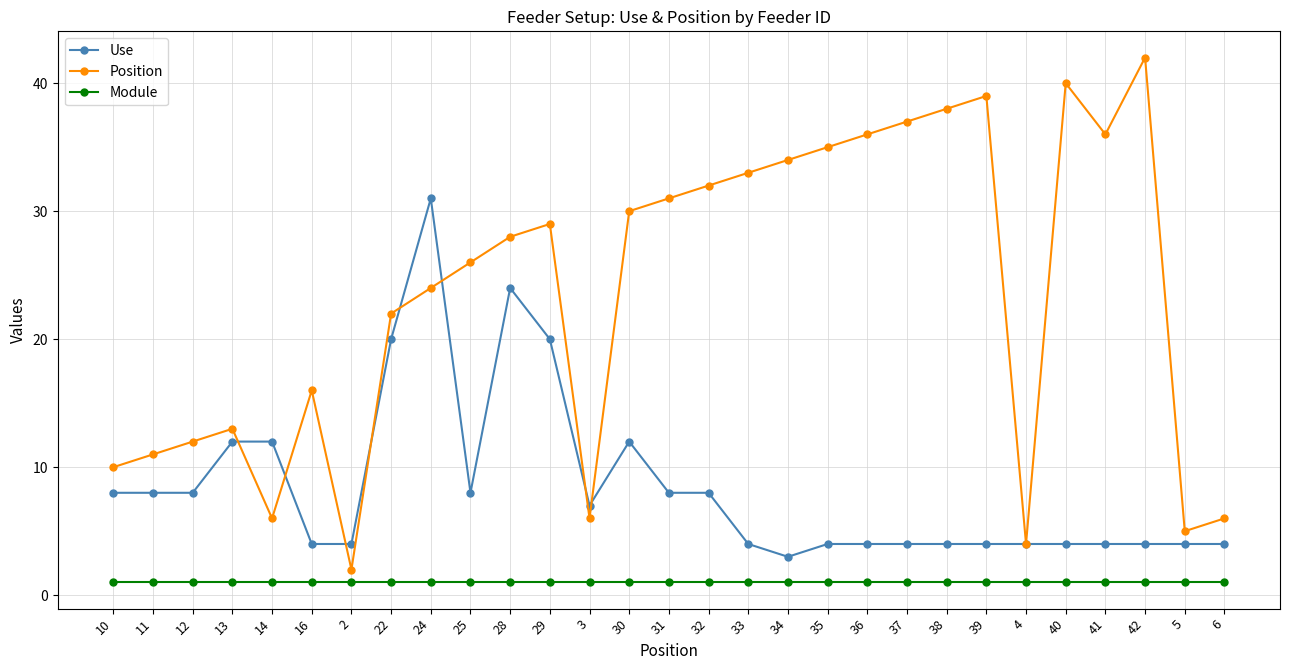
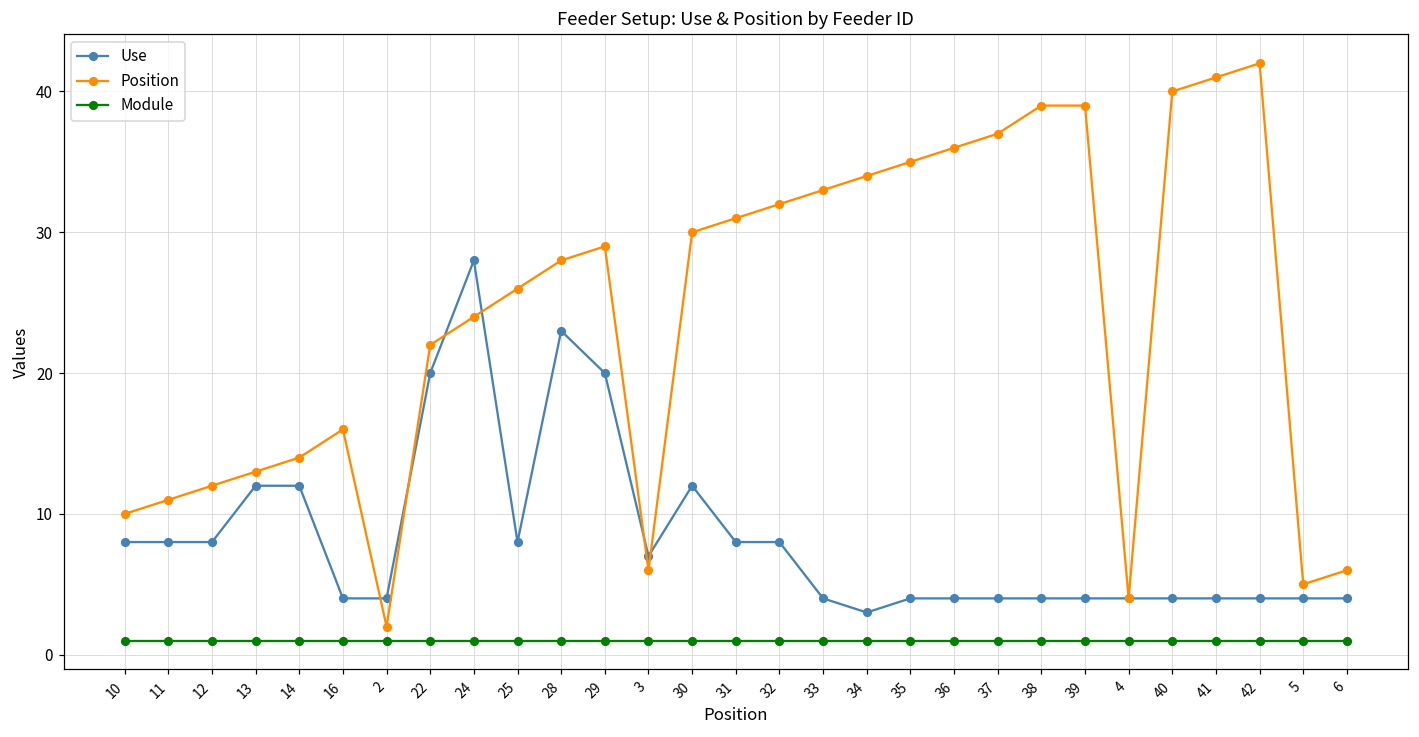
Position, 14: 6 -> 14
Use, 24: 31 -> 28
Use, 28: 24 -> 23
Position, 38: 38 -> 39
Position, 41: 36 -> 41
